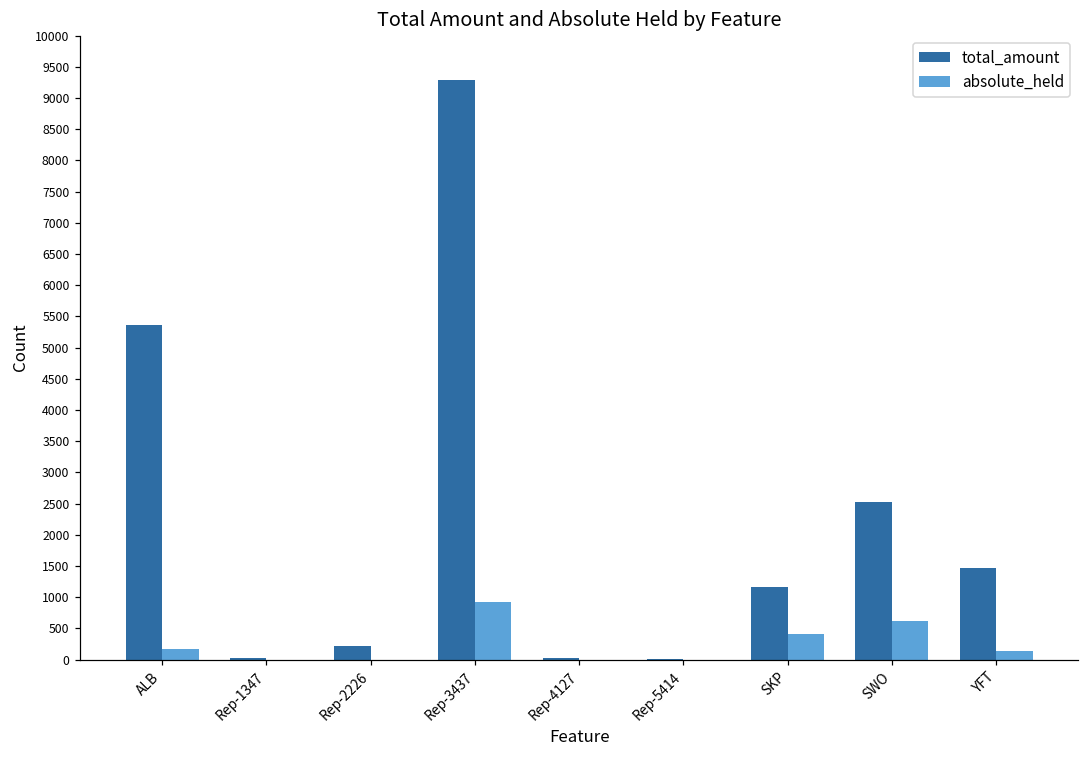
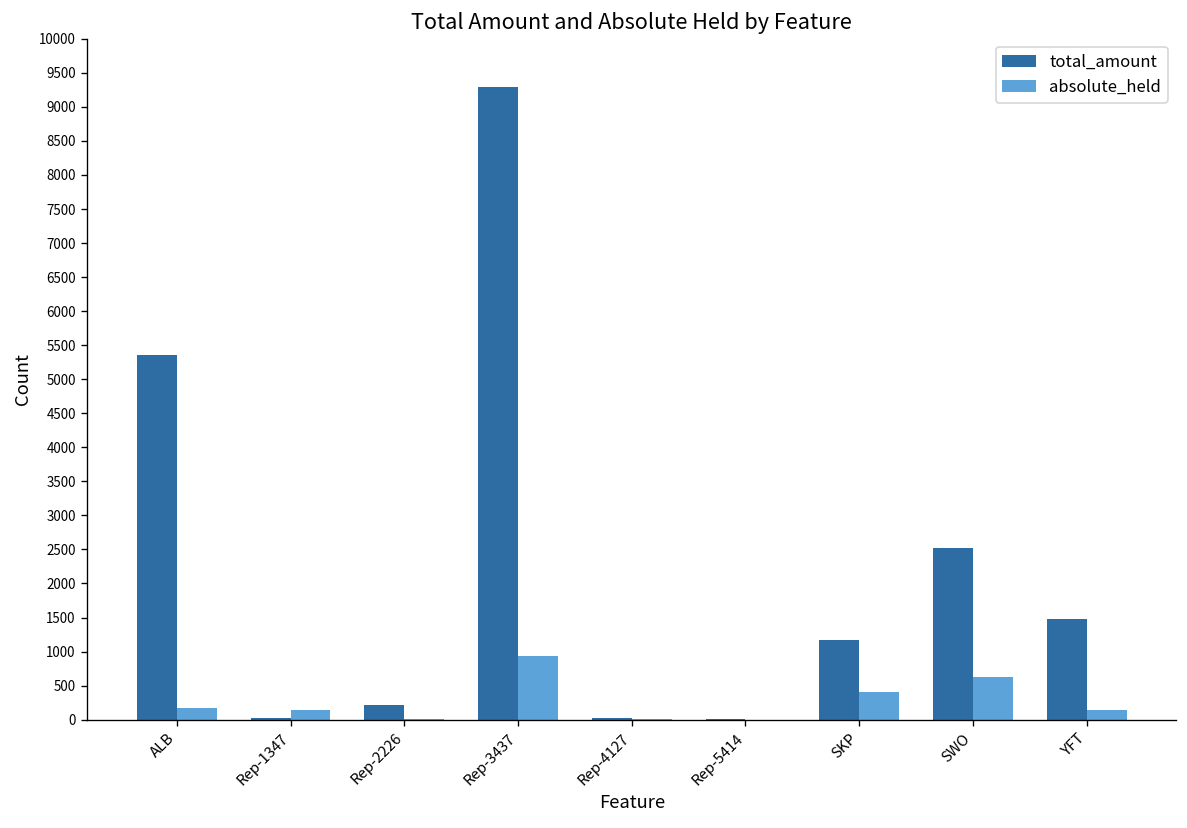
absolute_held, Rep-1347: 0 -> 100
